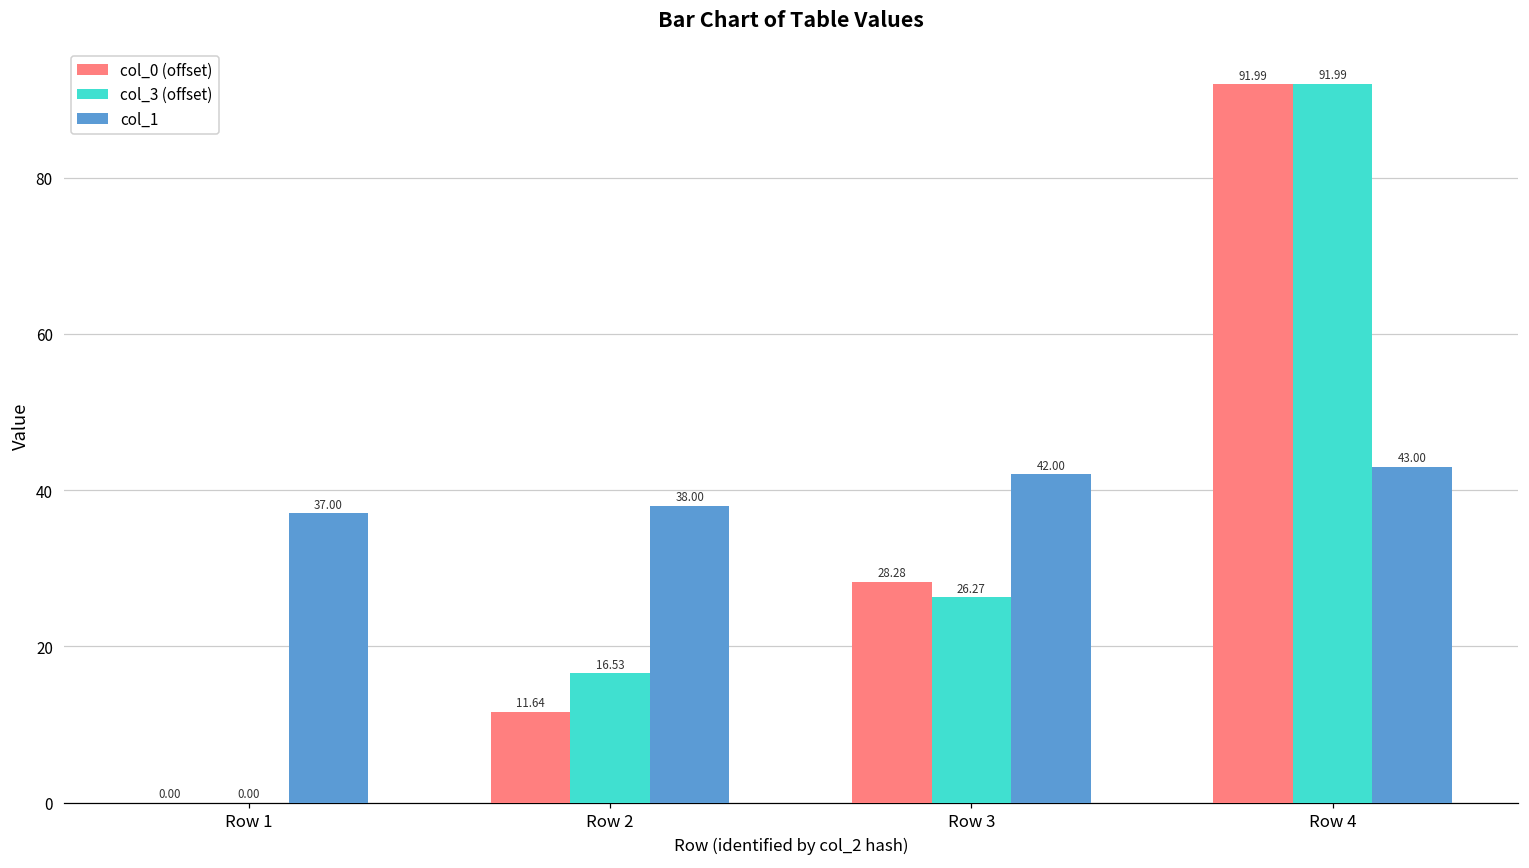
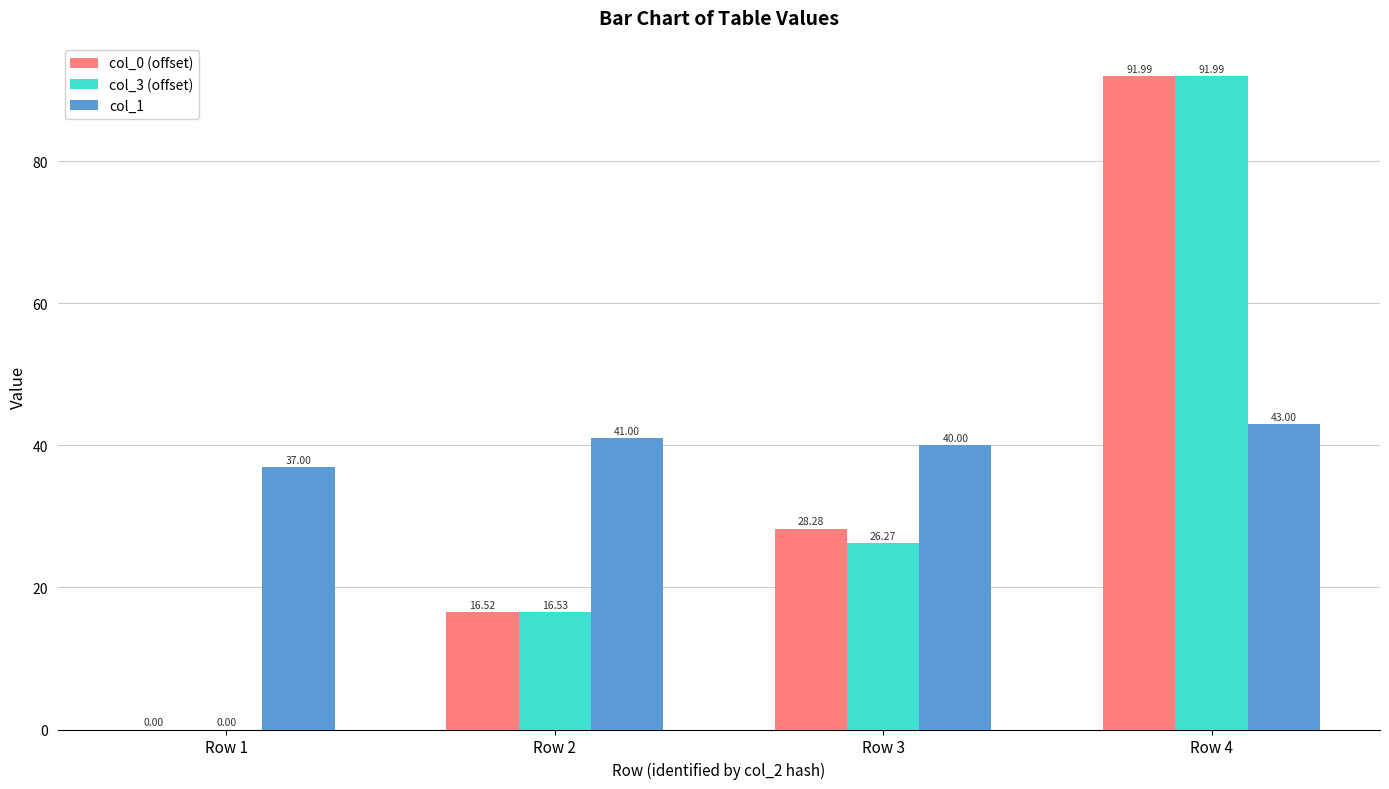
col_0 (offset), Row 2: 11.64 -> 16.52
col_1, Row 2: 38.00 -> 41.00
col_1, Row 3: 42.00 -> 40.00
